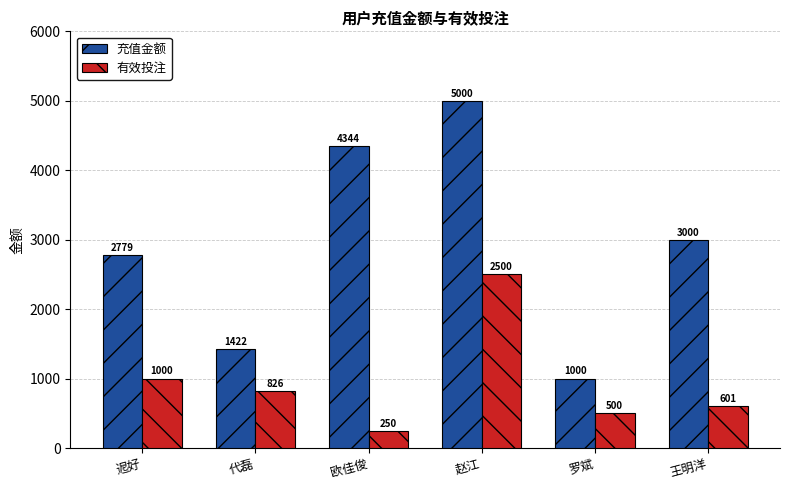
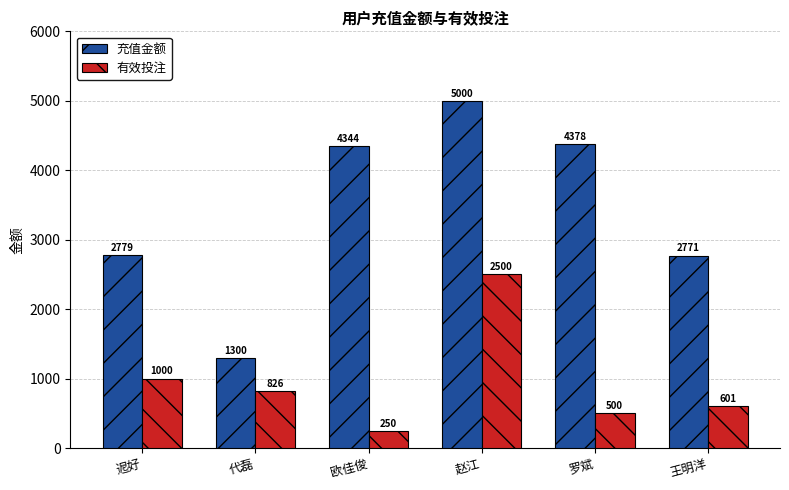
充值金额, 代磊: 1422 -> 1300
充值金额, 罗斌: 1000 -> 4378
充值金额, 王明洋: 3000 -> 2771
